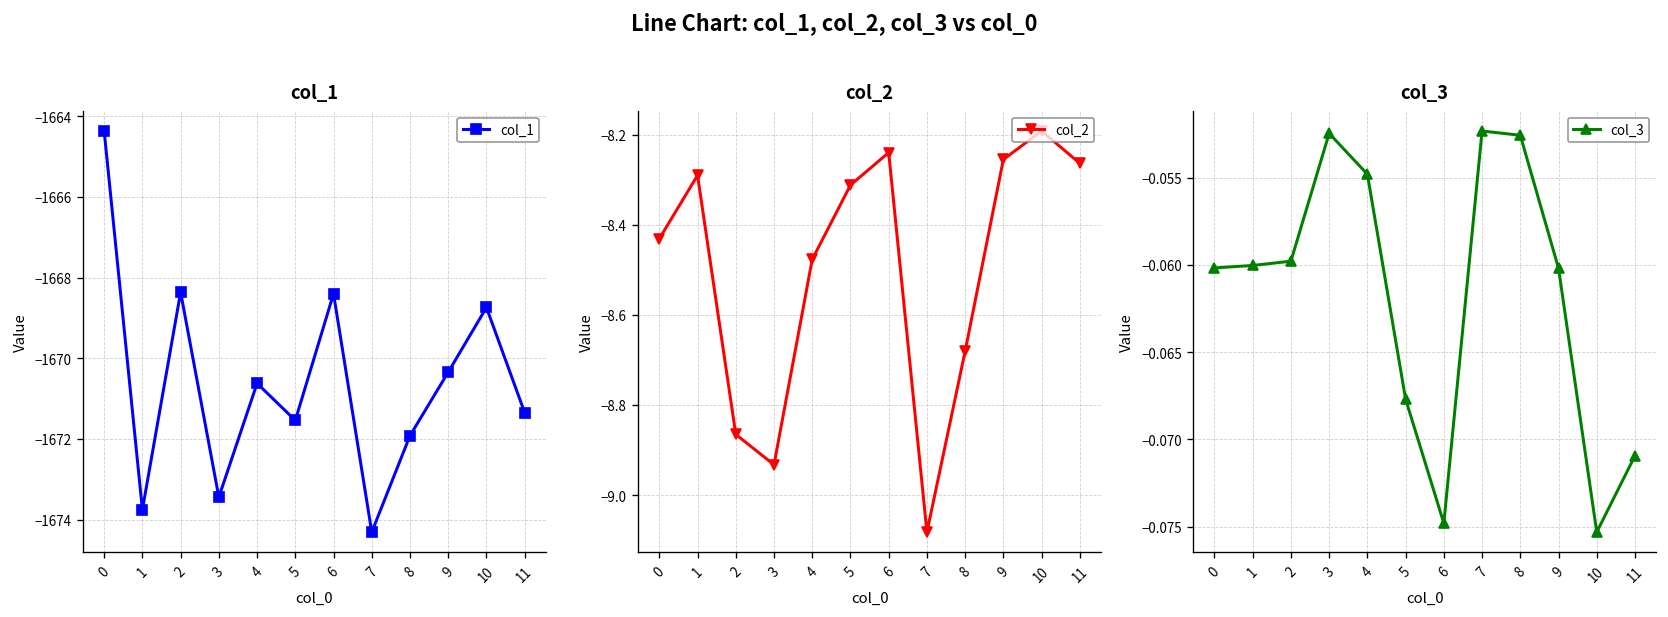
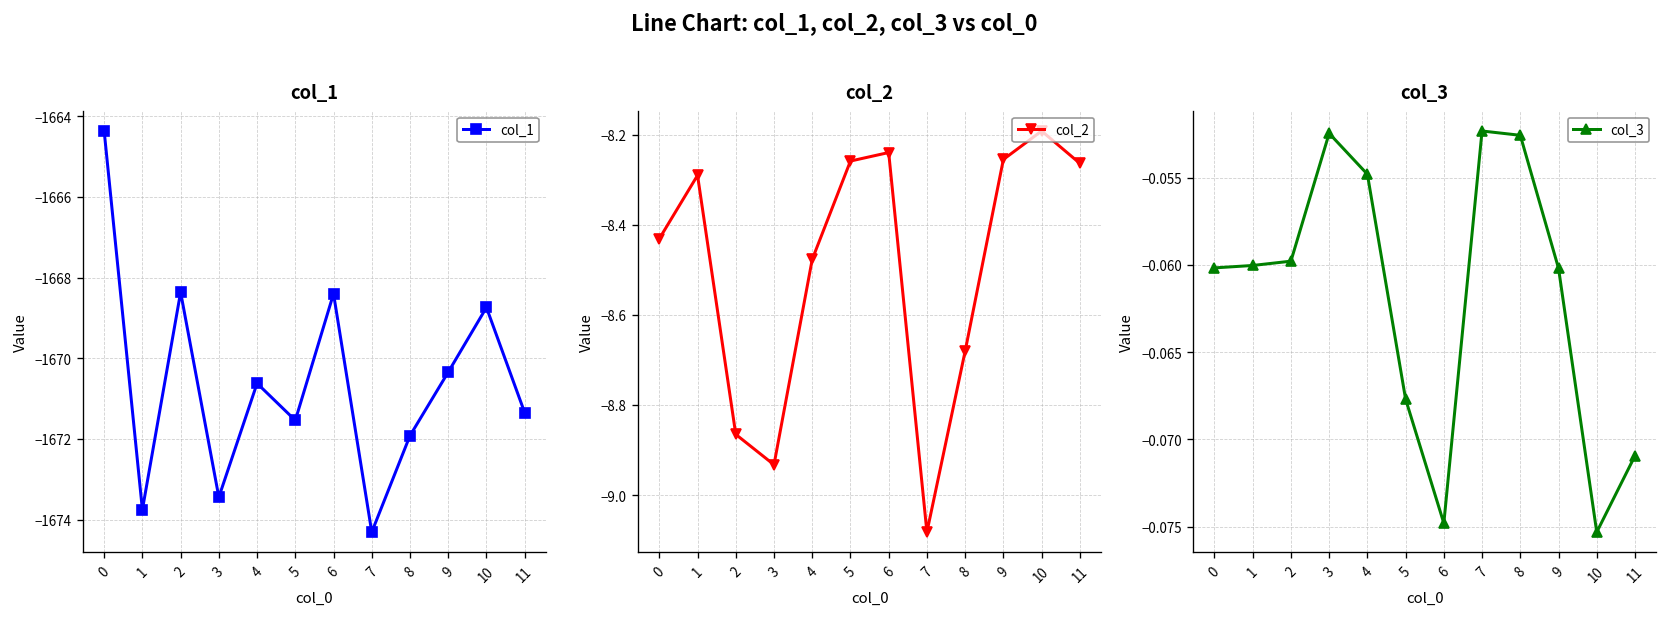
col_2, 5: -8.31 -> -8.26
